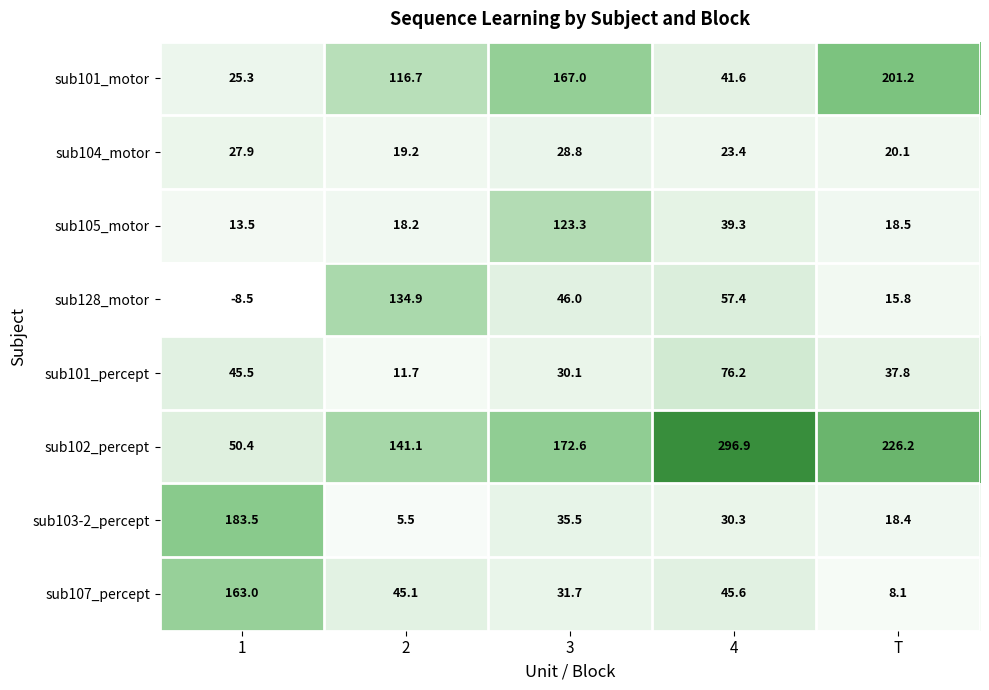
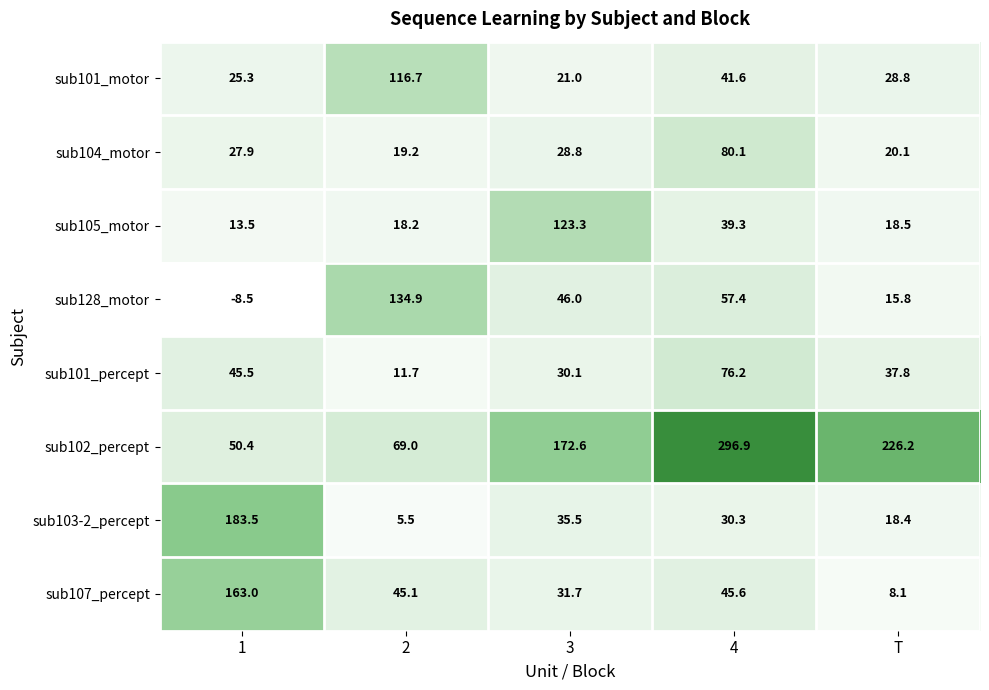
sub101_motor, 3: 167.0 -> 21.0
sub101_motor, T: 201.2 -> 28.8
sub104_motor, 4: 23.4 -> 80.1
sub102_percept, 2: 141.1 -> 69.0
